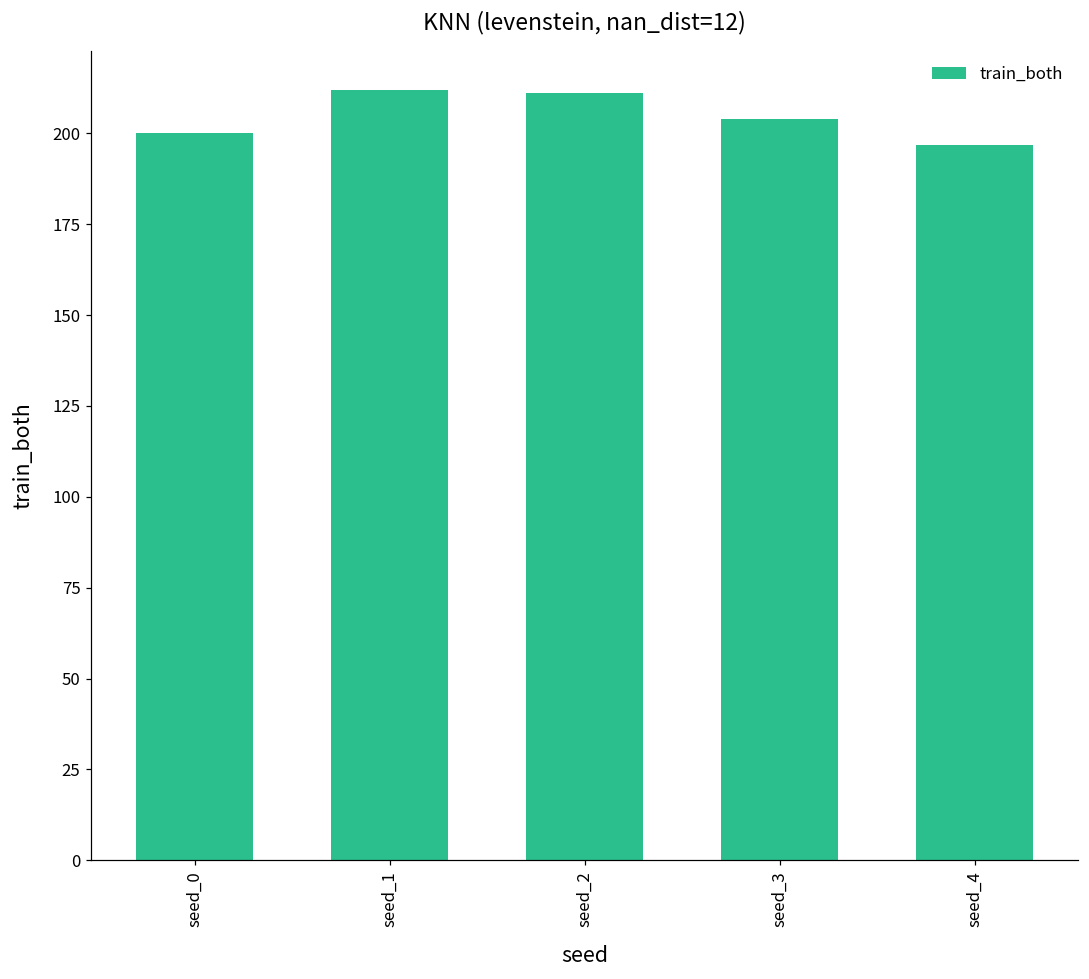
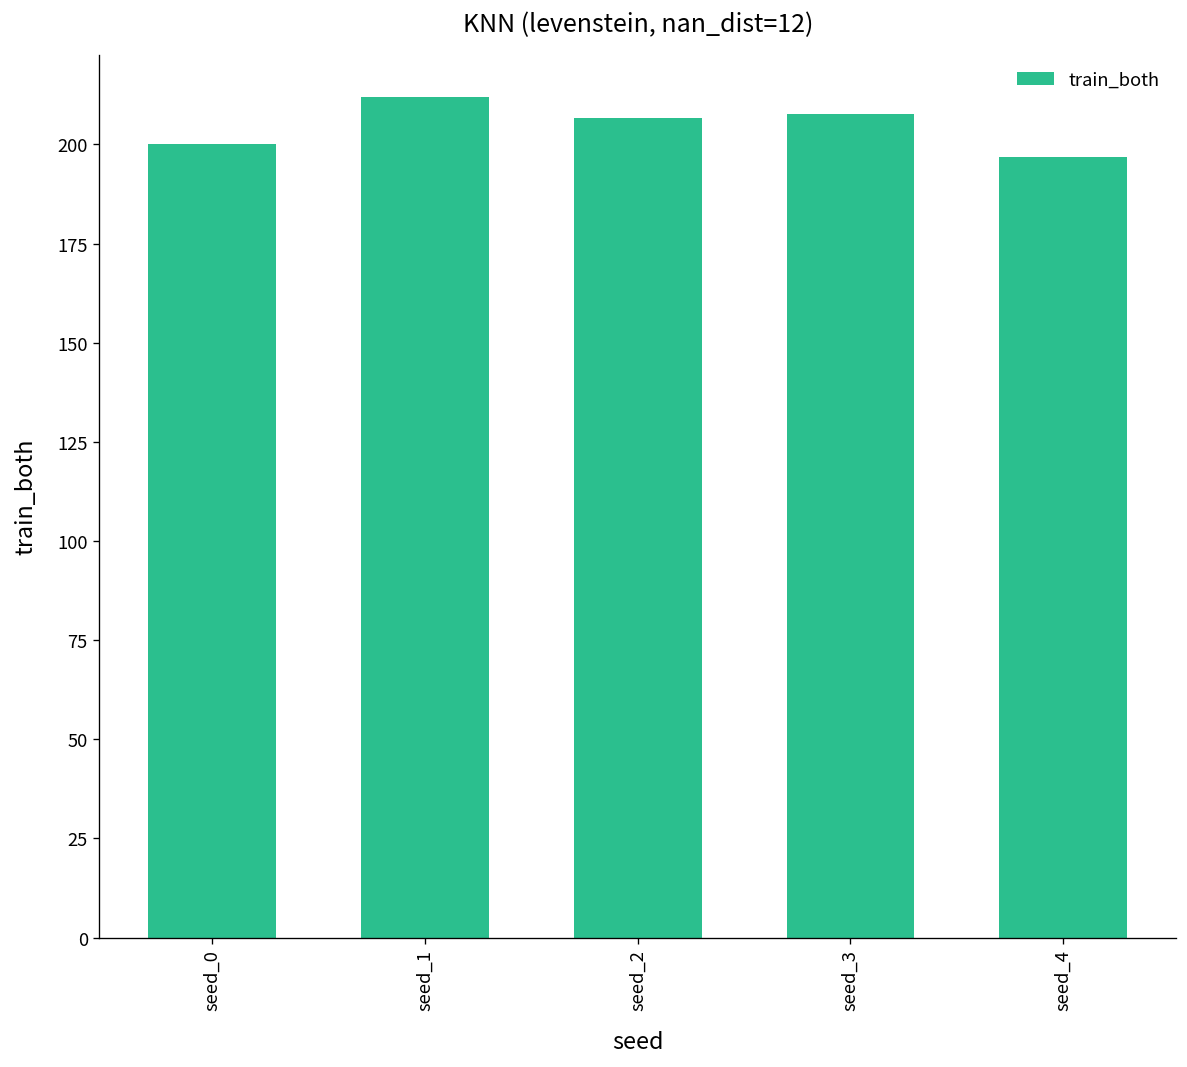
seed_2: 211 -> 207
seed_3: 204 -> 208
